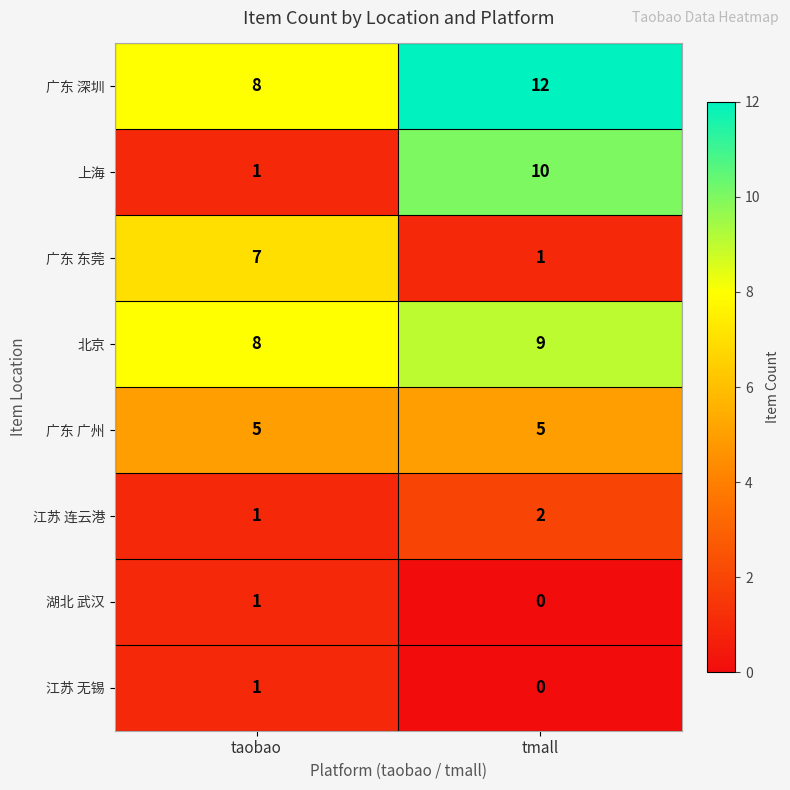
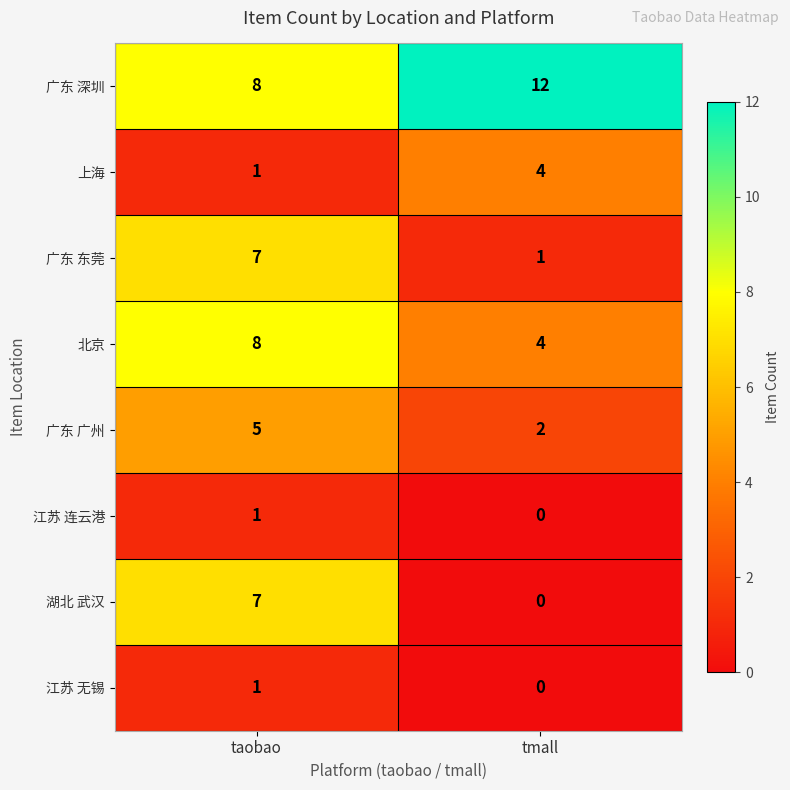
上海, tmall: 10 -> 4
北京, tmall: 9 -> 4
广东 广州, tmall: 5 -> 2
江苏 连云港, tmall: 2 -> 0
湖北 武汉, taobao: 1 -> 7
